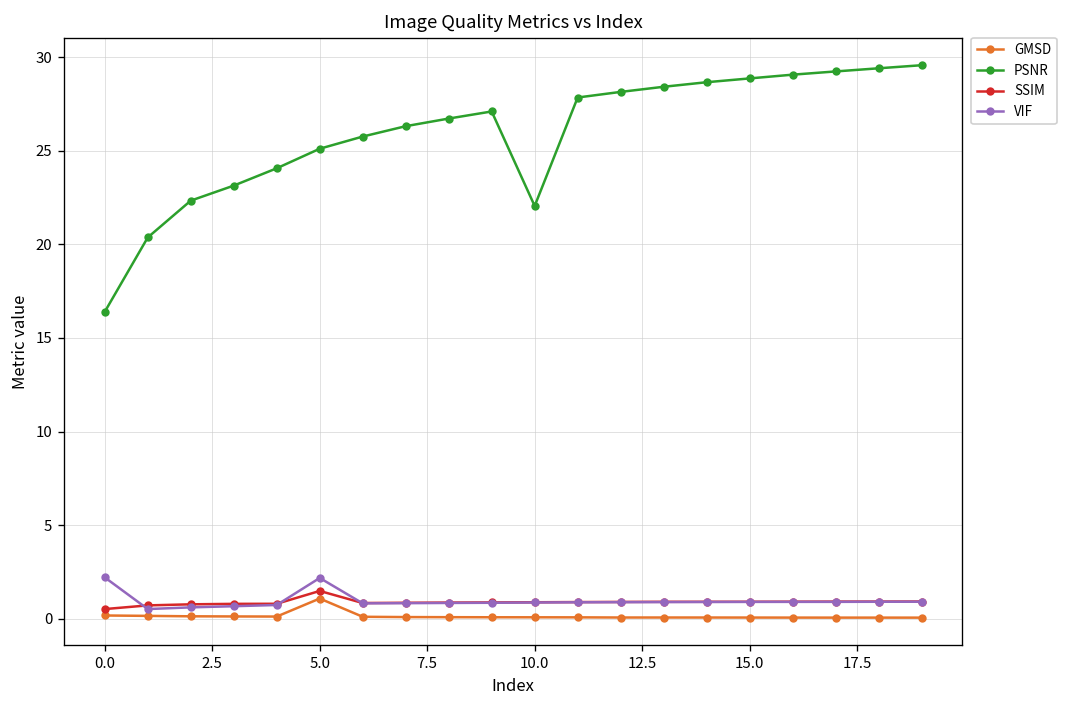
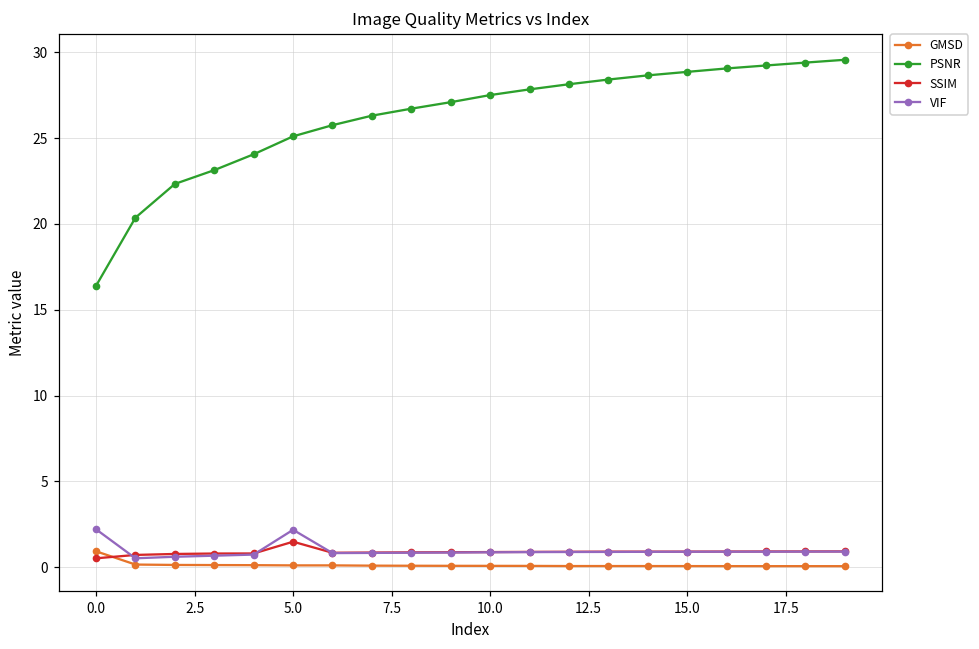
GMSD, 0.0: 0.2 -> 0.9
GMSD, 5.0: 1.1 -> 0.1
PSNR, 10.0: 22.0 -> 27.5
